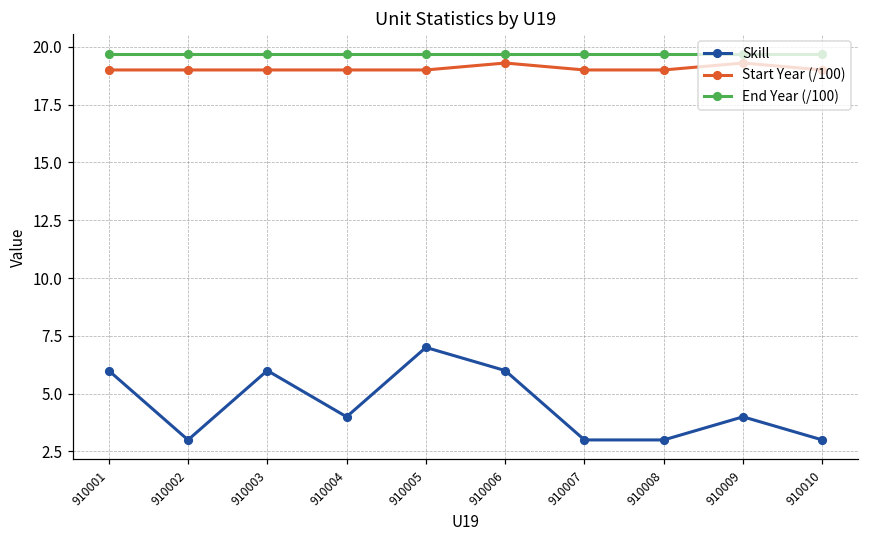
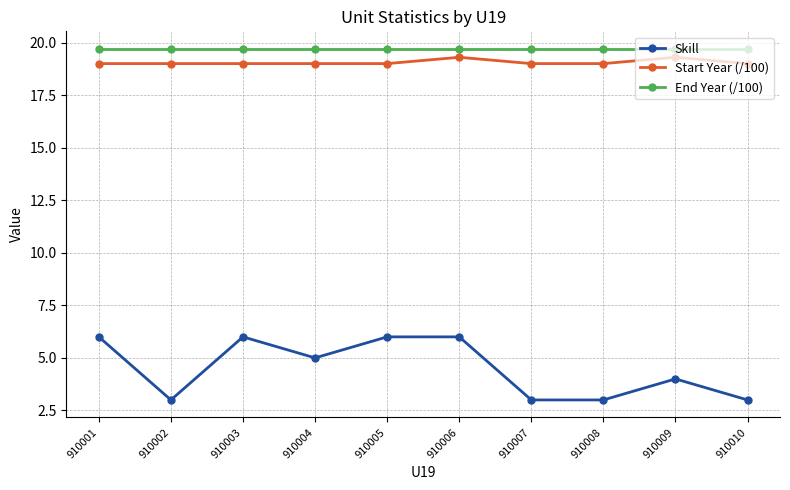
Skill, 910004: 4 -> 5
Skill, 910005: 7 -> 6
